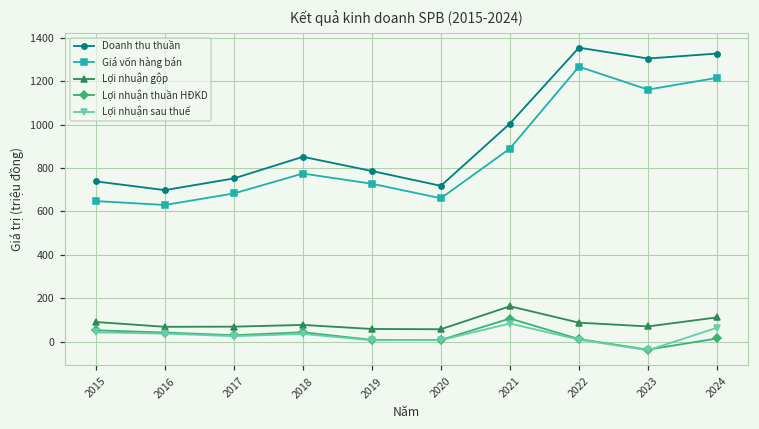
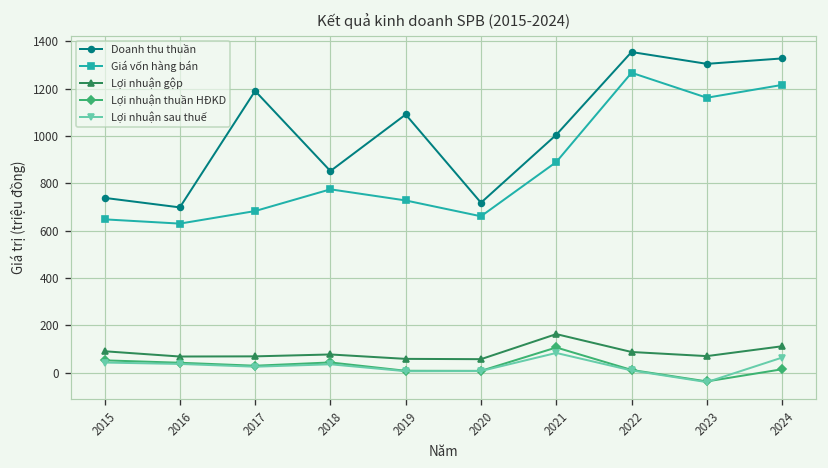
Doanh thu thuần, 2017: 750 -> 1190
Doanh thu thuần, 2019: 790 -> 1090
